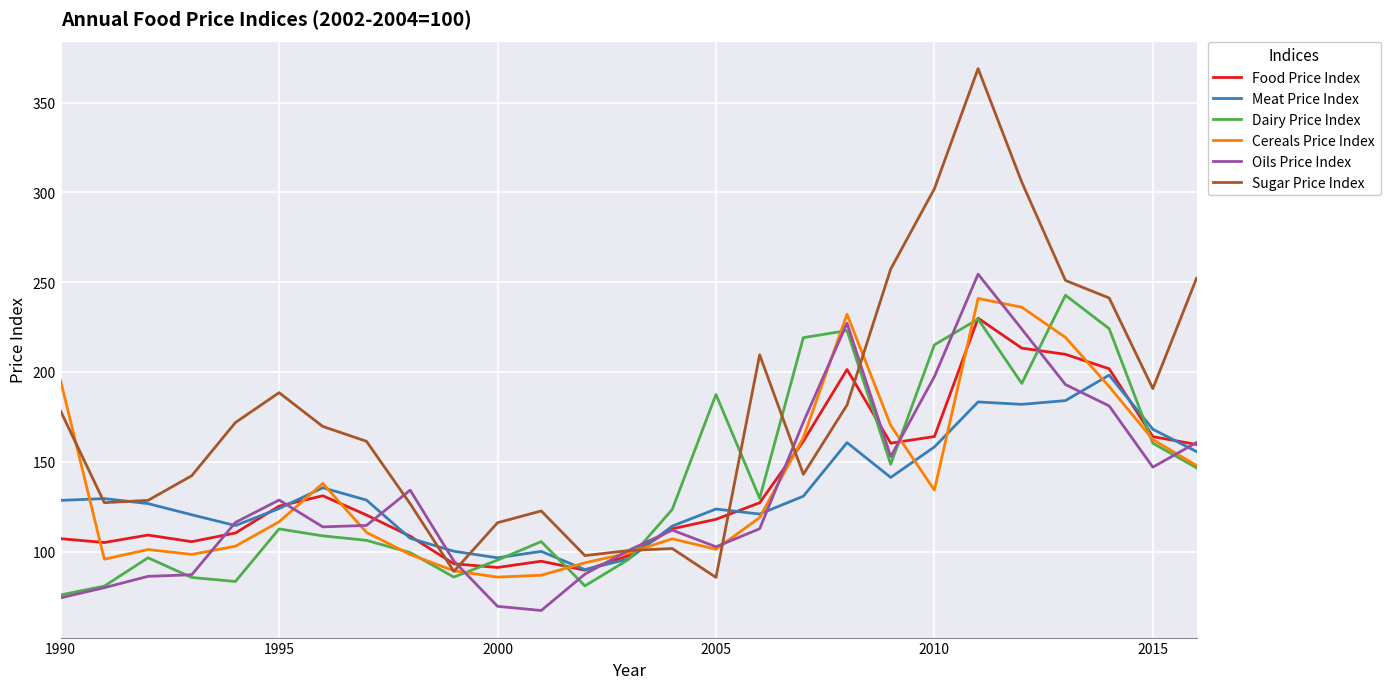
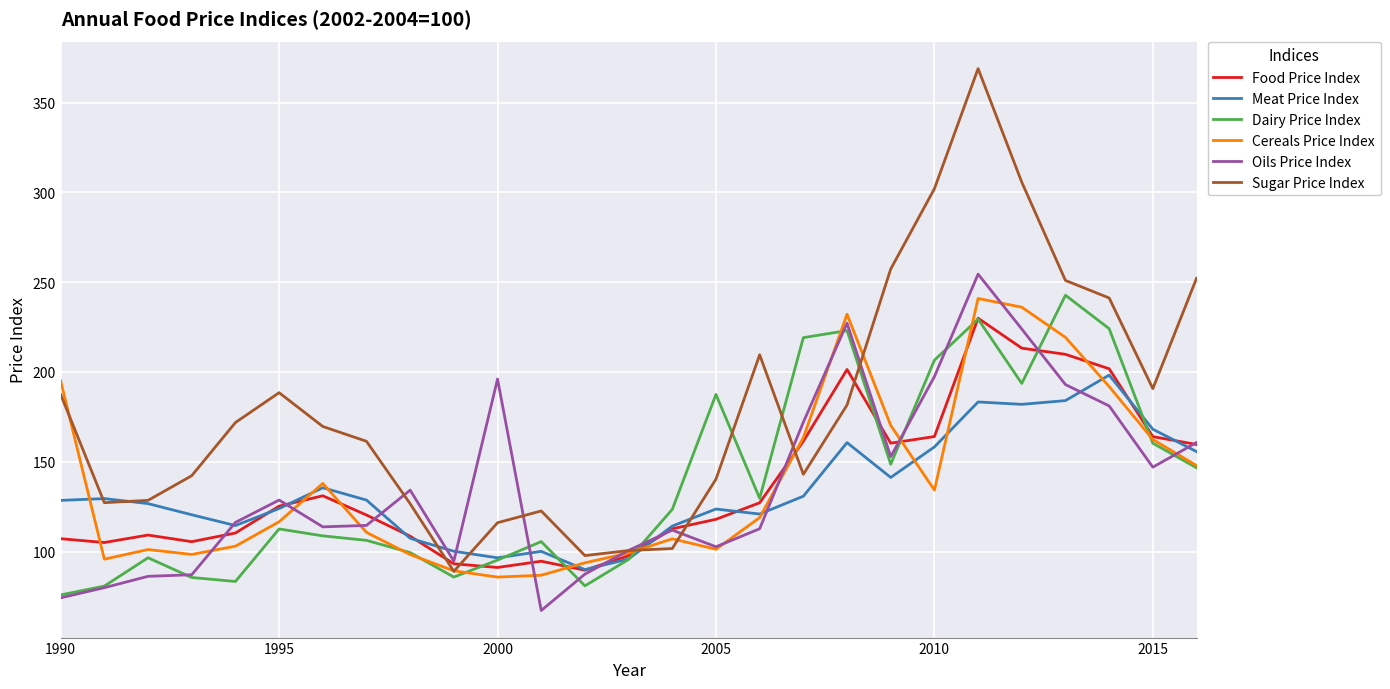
Sugar Price Index, 1990: 178 -> 187
Oils Price Index, 2000: 70 -> 196
Sugar Price Index, 2005: 86 -> 140
Dairy Price Index, 2010: 215 -> 207
